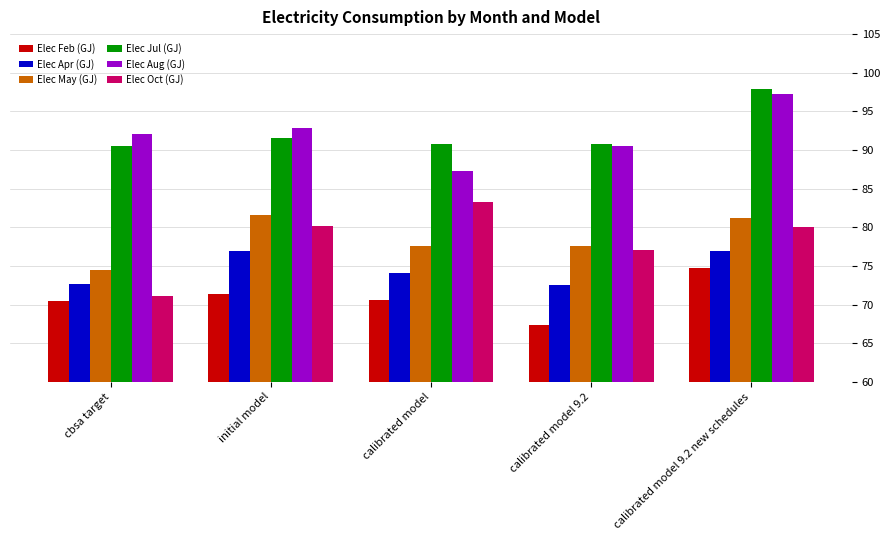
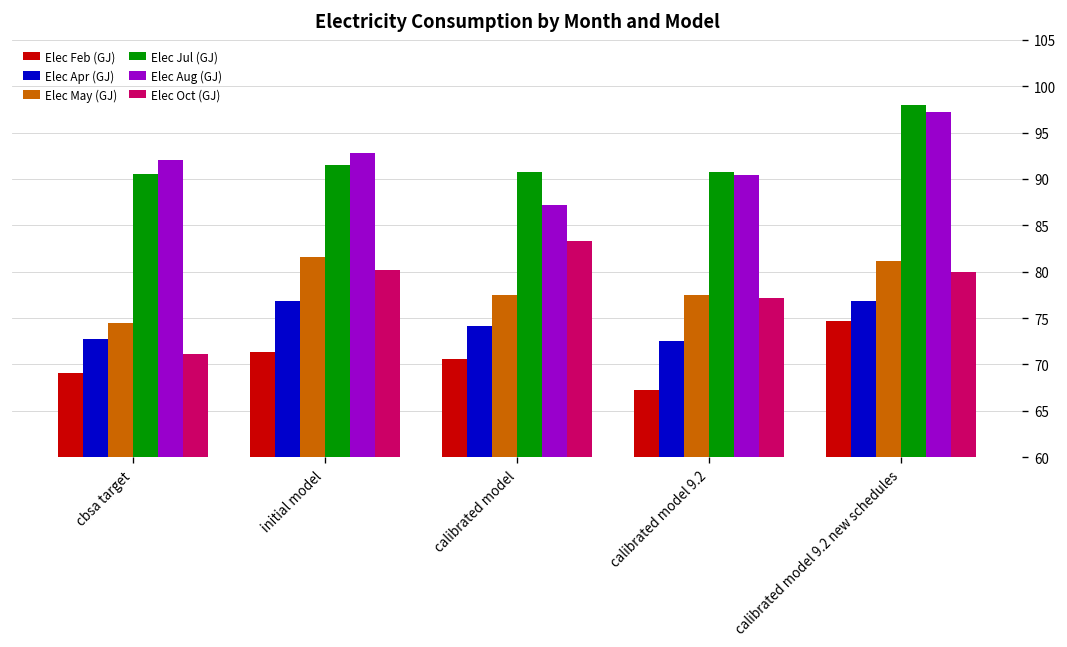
Elec Feb (GJ), cbsa target: 70 -> 69
